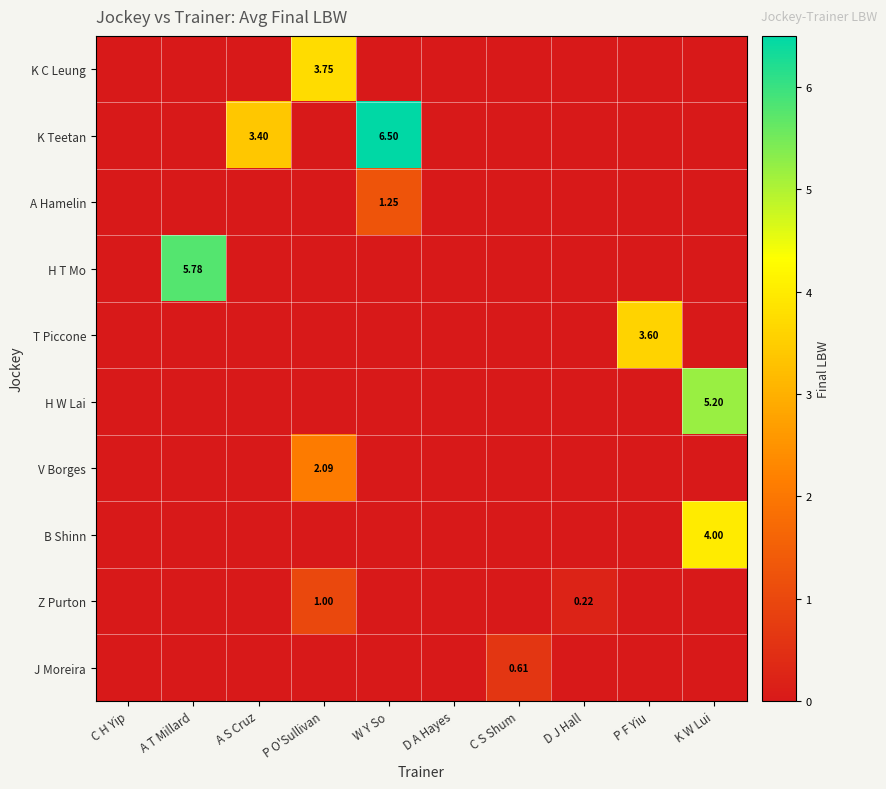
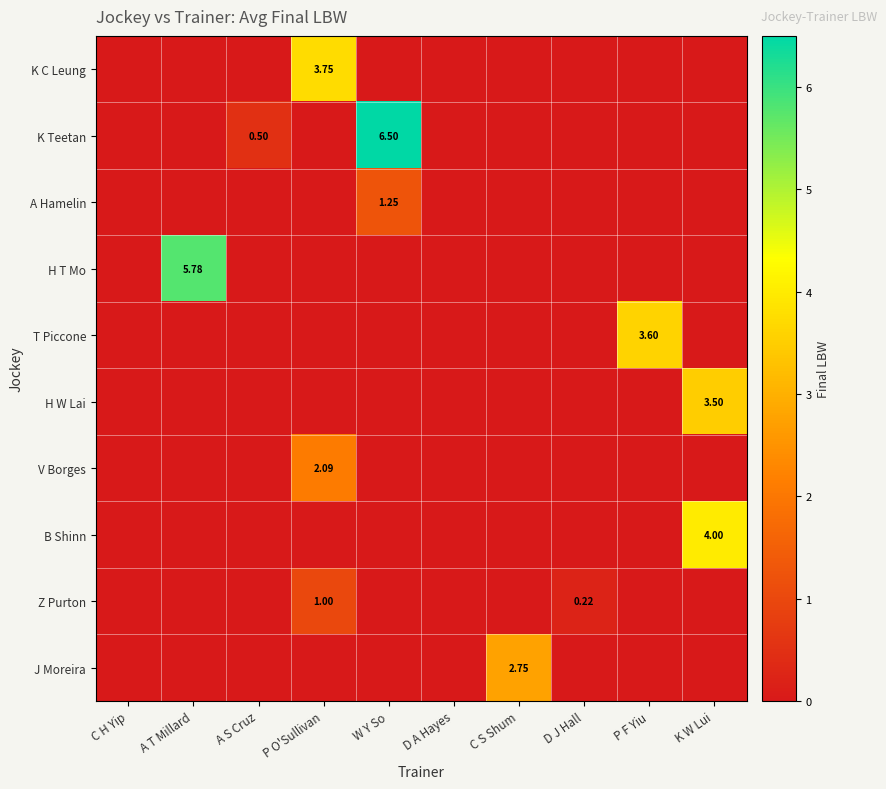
K Teetan, A S Cruz: 3.40 -> 0.50
H W Lai, K W Lui: 5.20 -> 3.50
J Moreira, C S Shum: 0.61 -> 2.75
